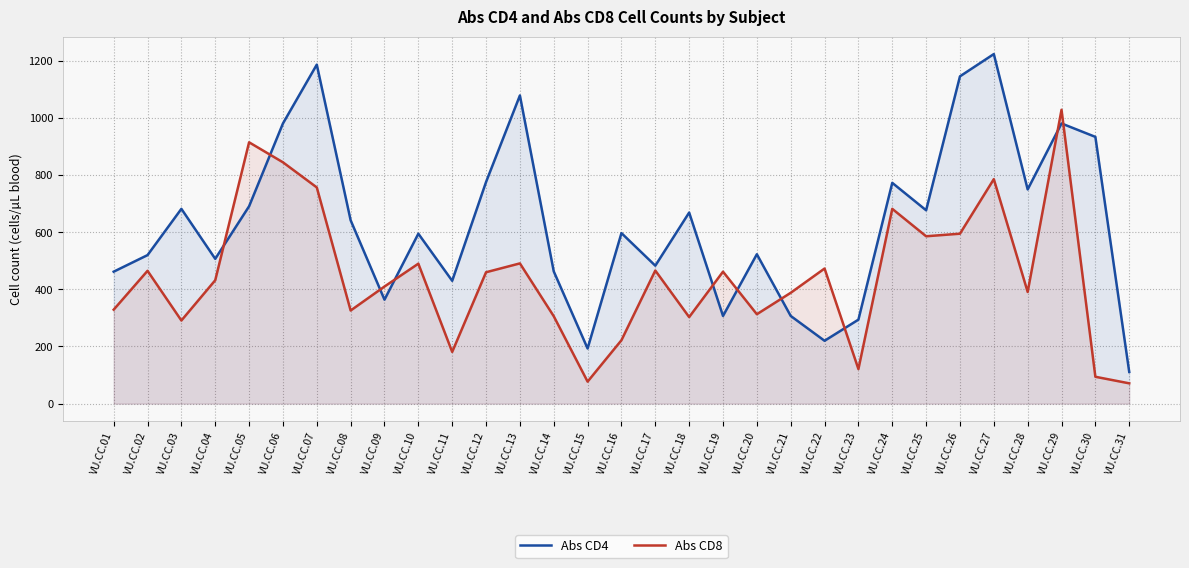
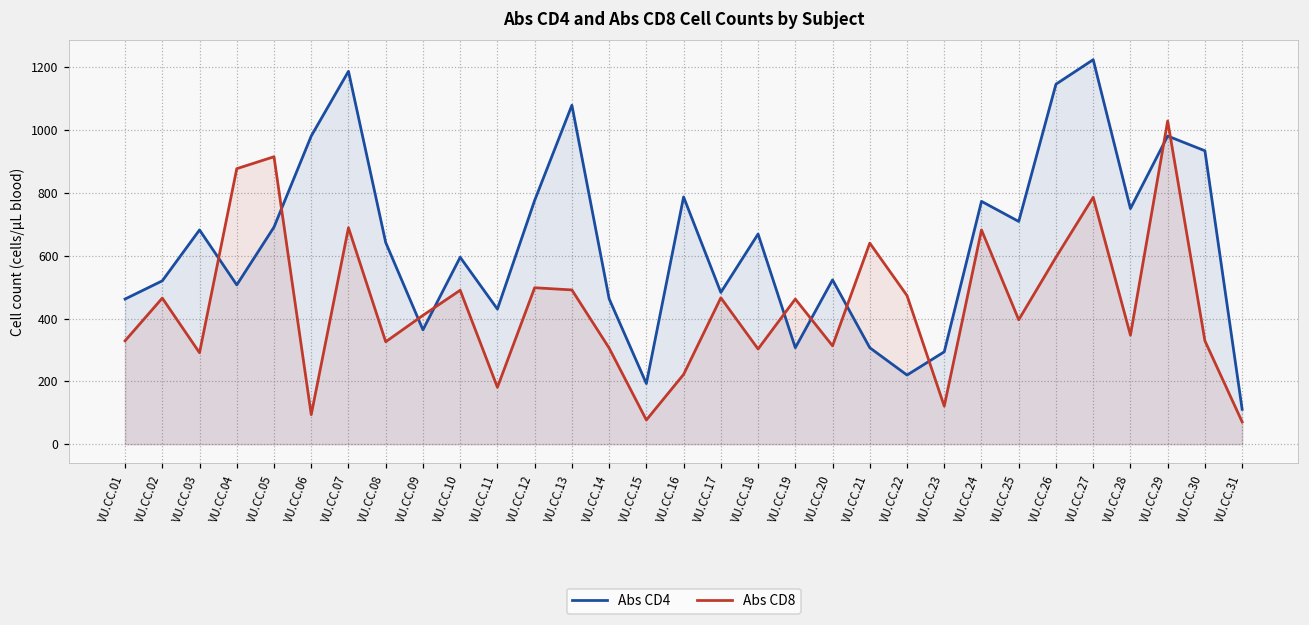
Abs CD8, VU.CC.04: 430 -> 880
Abs CD8, VU.CC.06: 850 -> 90
Abs CD8, VU.CC.07: 760 -> 690
Abs CD8, VU.CC.12: 460 -> 500
Abs CD4, VU.CC.16: 600 -> 790
Abs CD8, VU.CC.21: 390 -> 640
Abs CD4, VU.CC.25: 680 -> 710
Abs CD8, VU.CC.25: 590 -> 400
Abs CD8, VU.CC.28: 390 -> 350
Abs CD8, VU.CC.30: 90 -> 330
